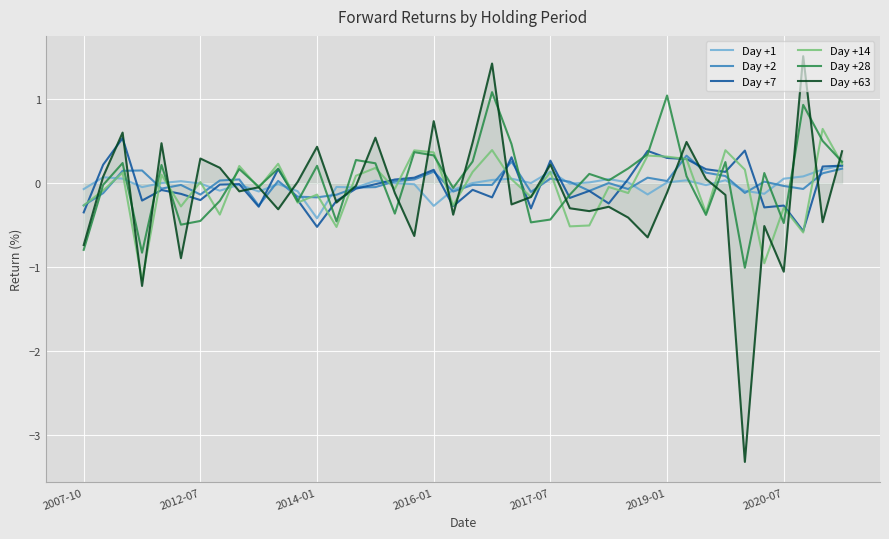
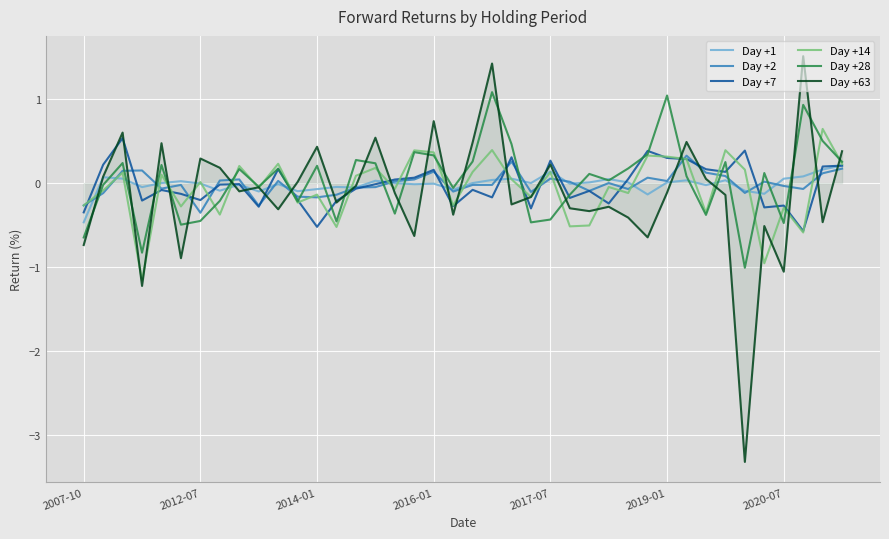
Day +1, 2007-10: -0.1 -> -0.5
Day +28, 2007-10: -0.8 -> -0.6
Day +2, 2012-07: -0.1 -> -0.4
Day +1, 2014-01: -0.4 -> -0.1
Day +1, 2016-01: -0.3 -> 0.0
